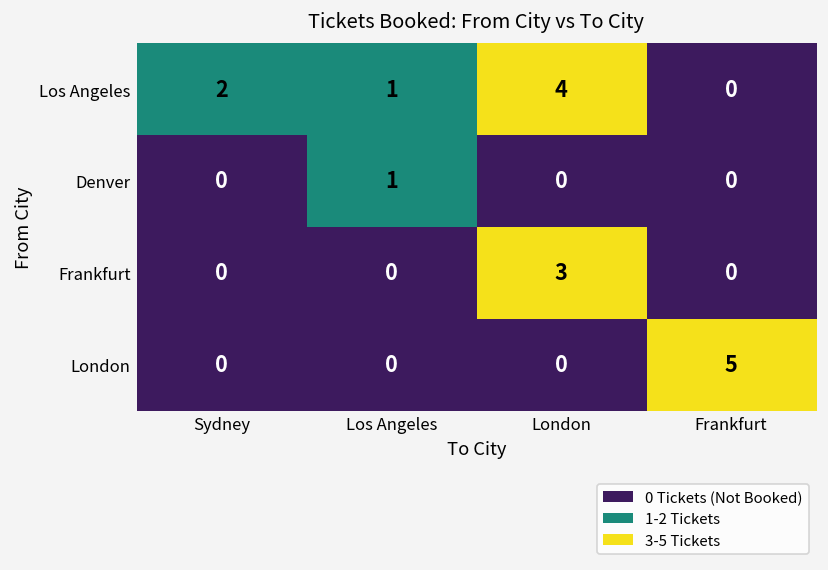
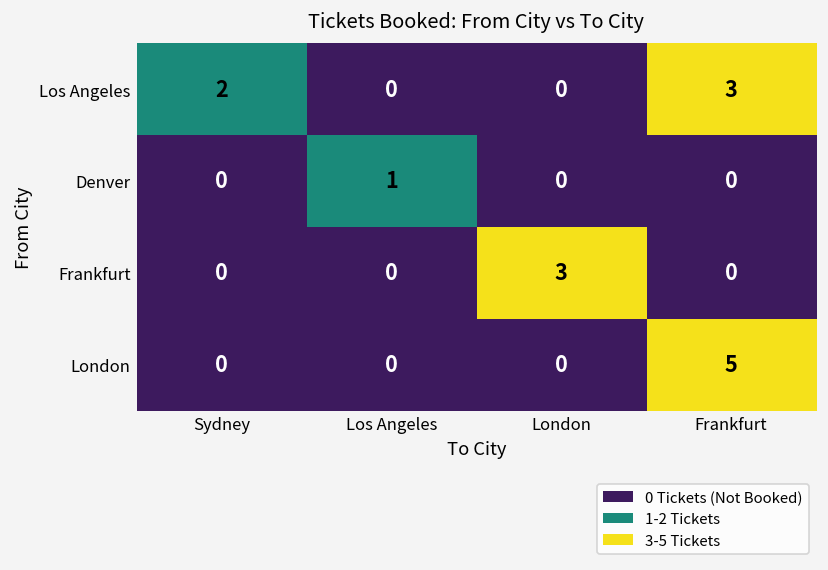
Los Angeles, Los Angeles: 1 -> 0
Los Angeles, London: 4 -> 0
Los Angeles, Frankfurt: 0 -> 3
